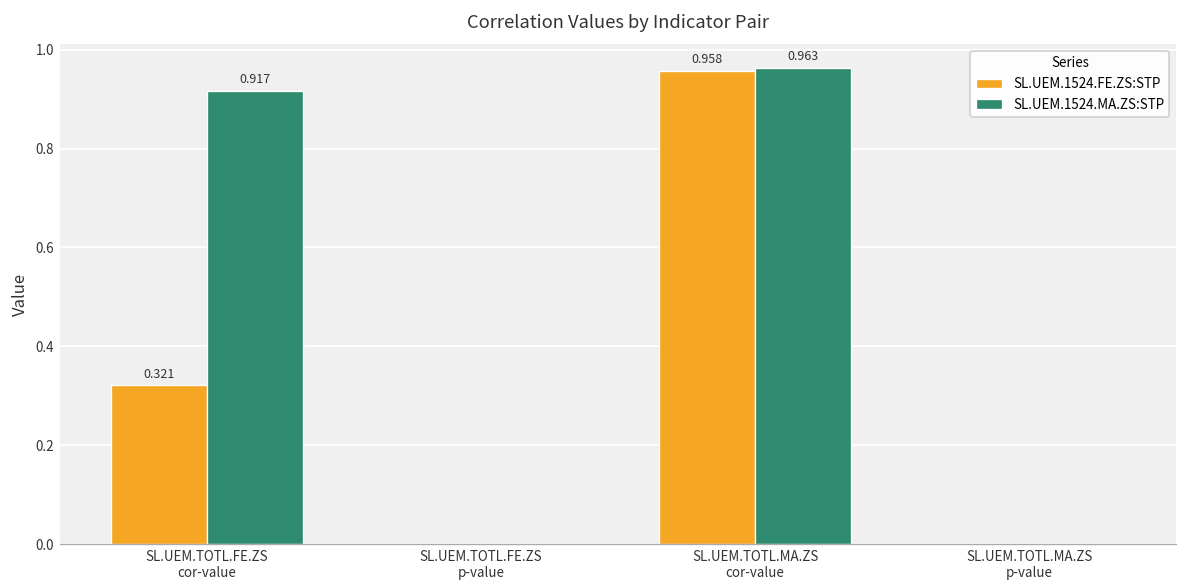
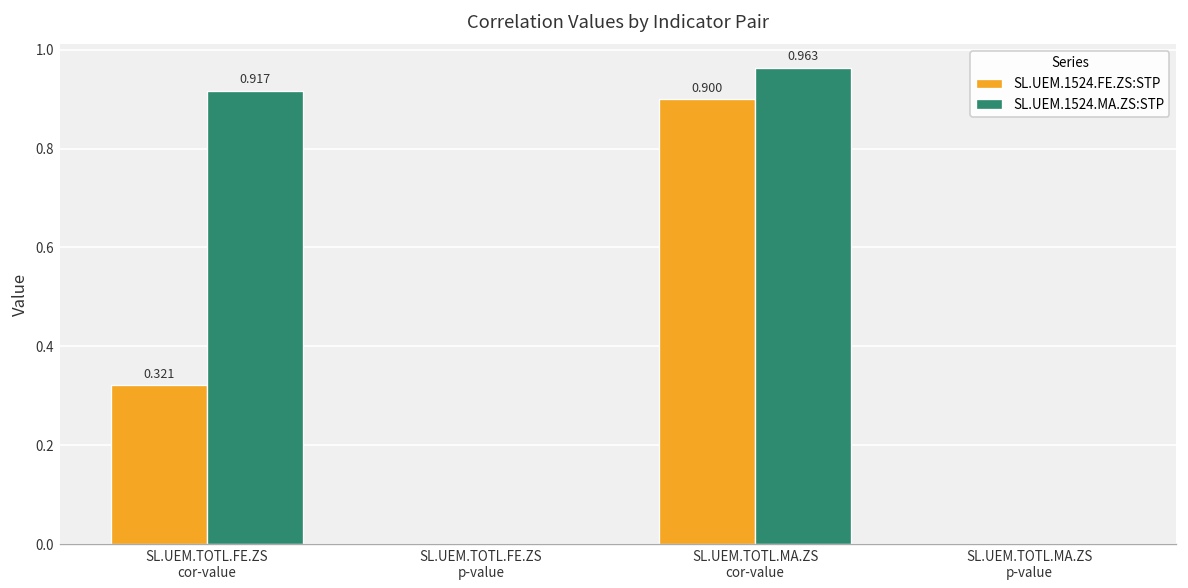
SL.UEM.1524.FE.ZS:STP, SL.UEM.TOTL.MA.ZS cor-value: 0.958 -> 0.900
